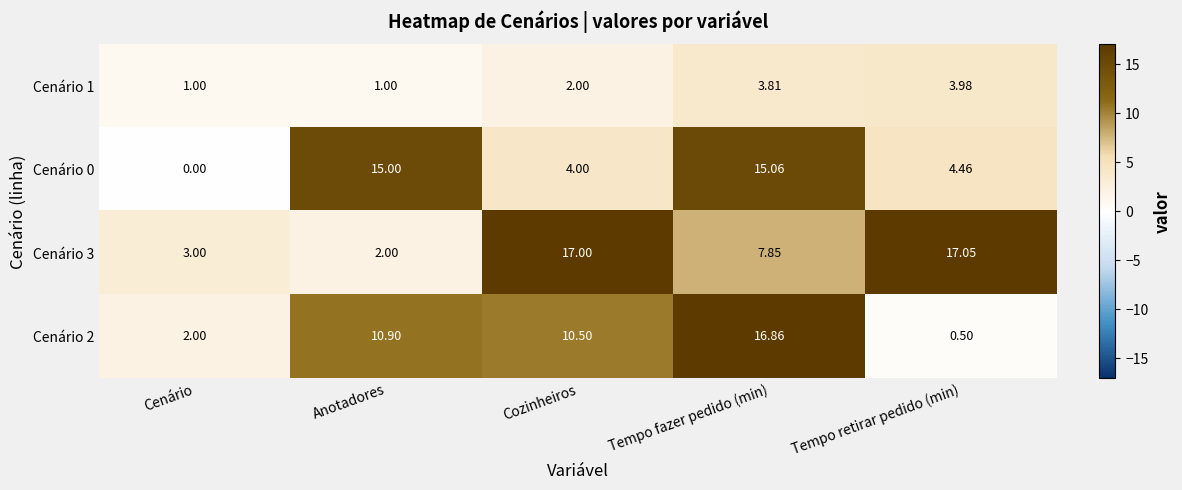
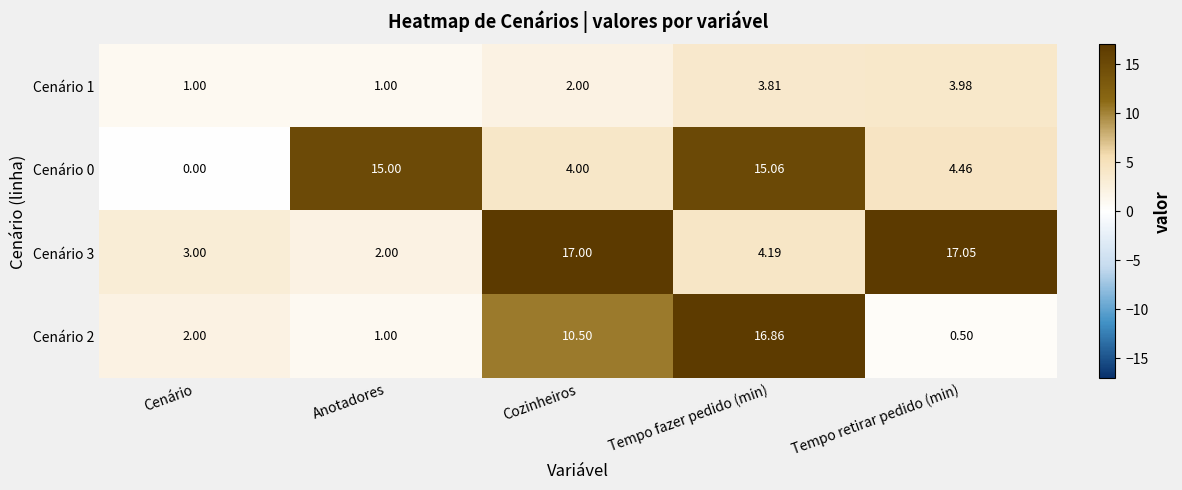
Cenário 3, Tempo fazer pedido (min): 7.85 -> 4.19
Cenário 2, Anotadores: 10.90 -> 1.00
